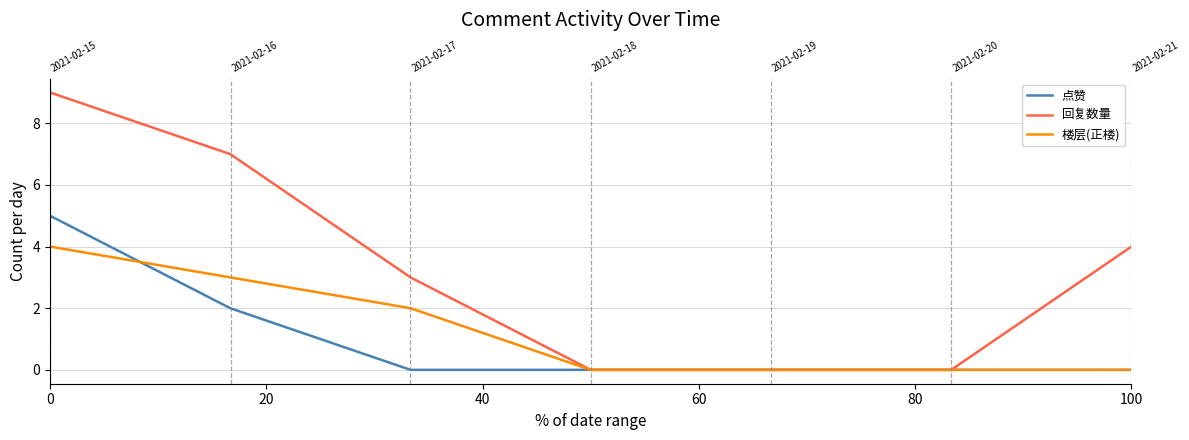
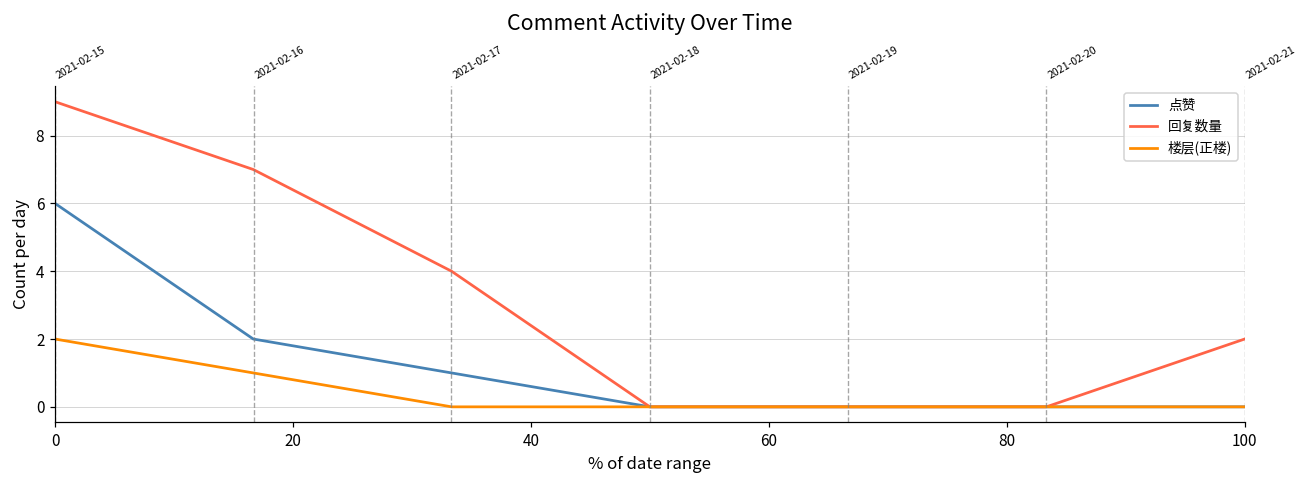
点赞, 0: 5 -> 6
楼层(正楼), 0: 4 -> 2
楼层(正楼), 2021-02-16: 3 -> 1
点赞, 2021-02-17: 0 -> 1
回复数量, 2021-02-17: 3 -> 4
楼层(正楼), 2021-02-17: 2 -> 0
回复数量, 100: 4 -> 2
